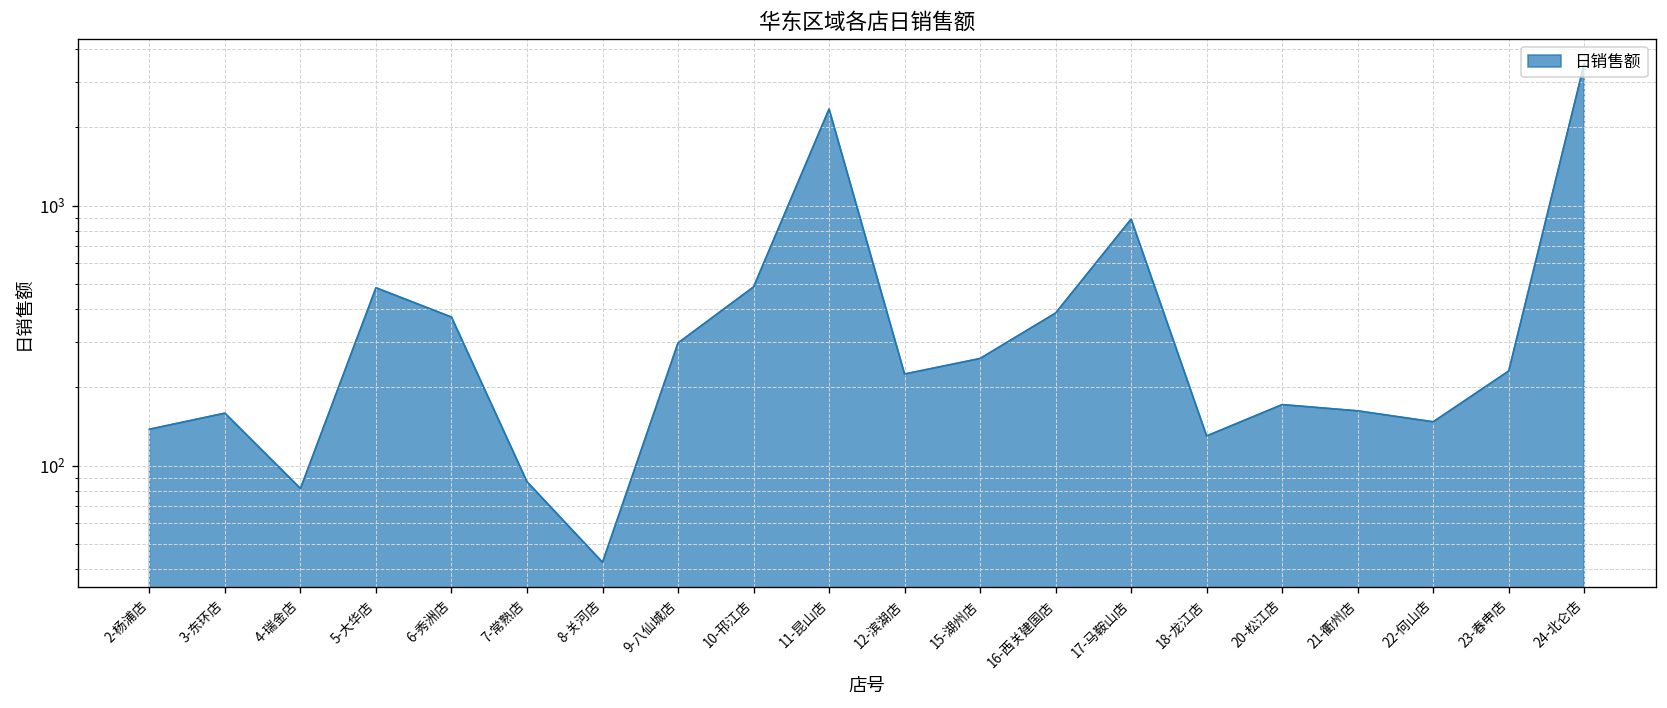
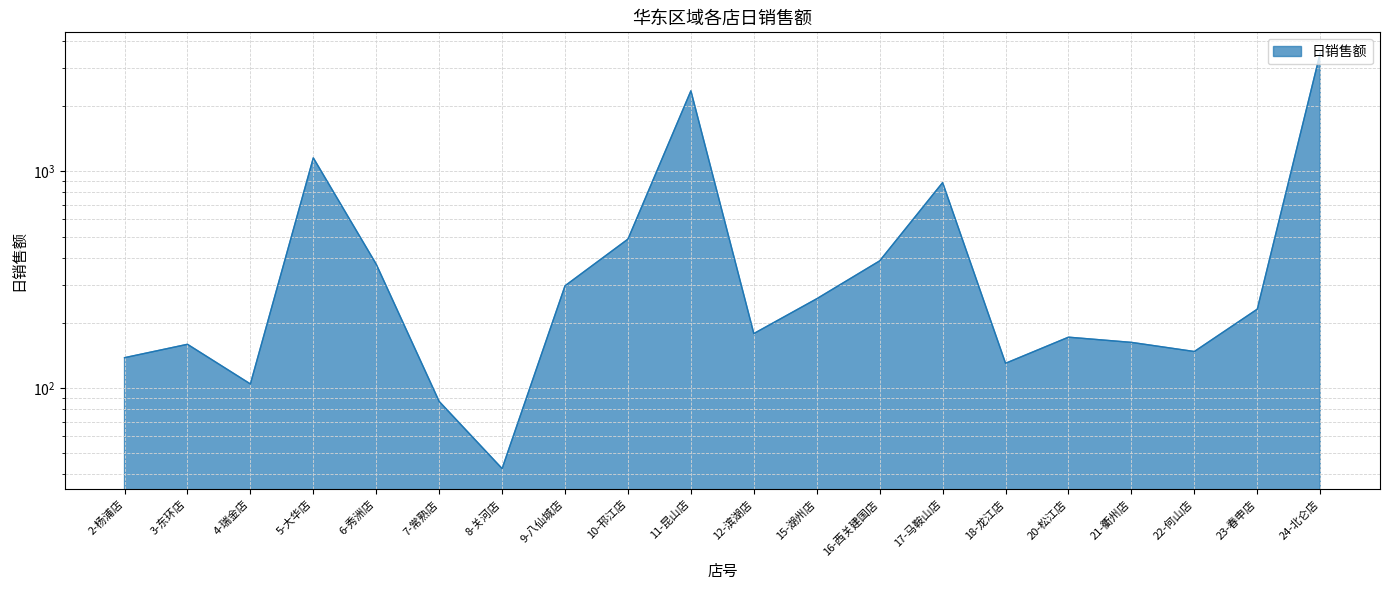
4-瑞金店: 82 -> 100
5-大华店: 480 -> 1200
12-滨湖店: 230 -> 180
